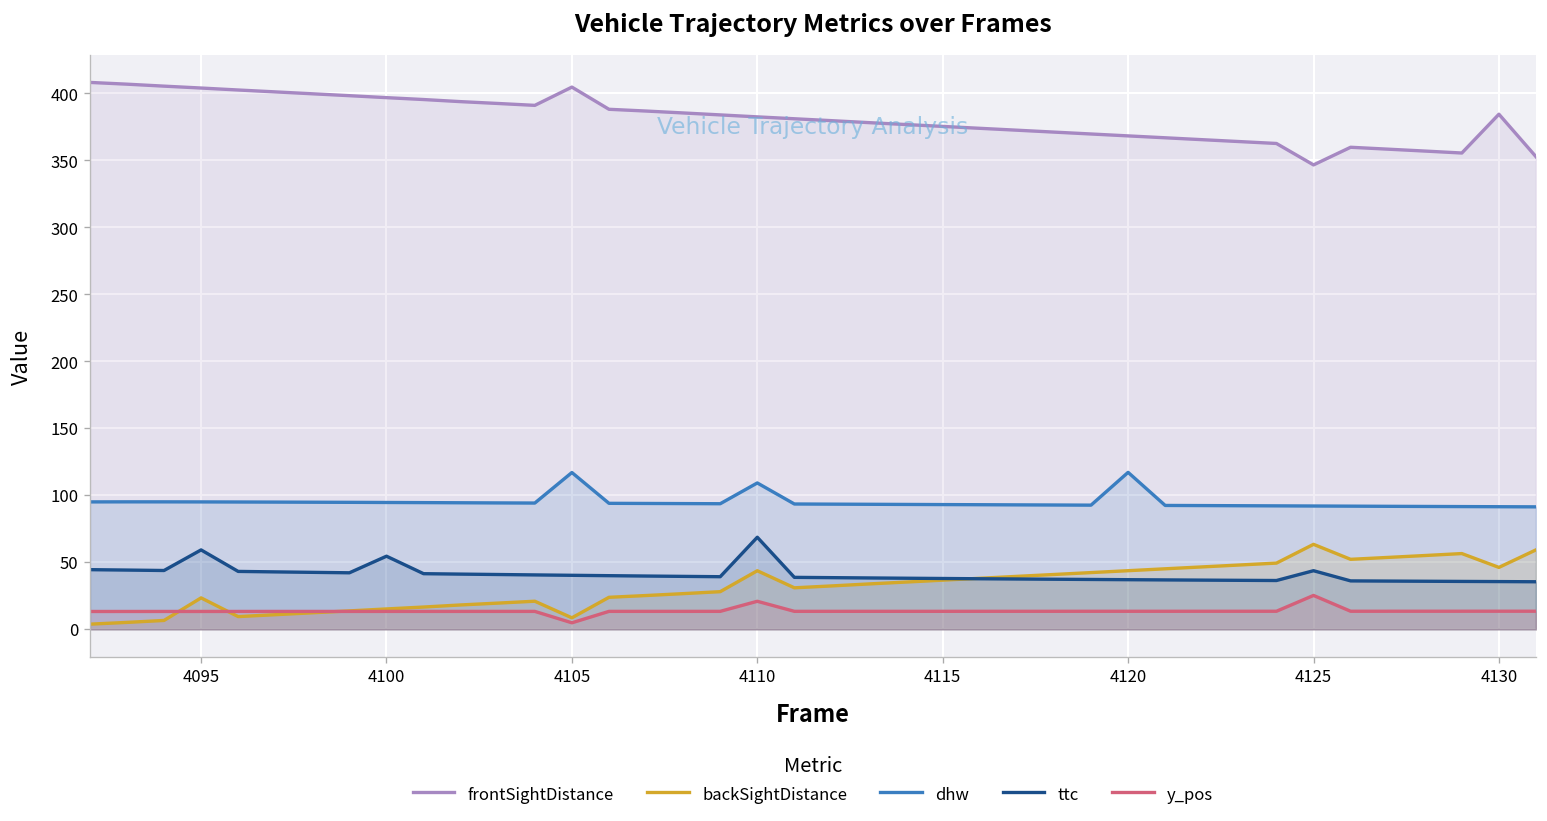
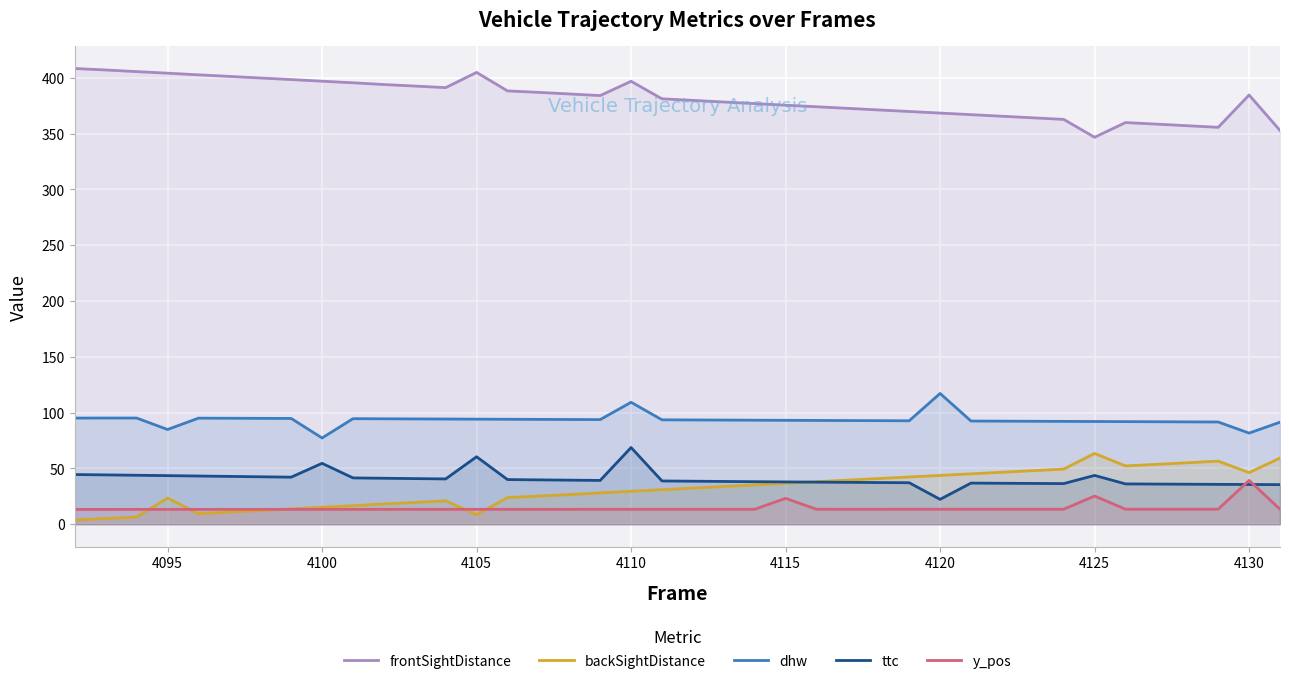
dhw, 4095: 95 -> 85
ttc, 4095: 59 -> 44
dhw, 4100: 95 -> 77
dhw, 4105: 117 -> 94
ttc, 4105: 40 -> 60
y_pos, 4105: 5 -> 13
frontSightDistance, 4110: 383 -> 397
backSightDistance, 4110: 44 -> 30
y_pos, 4110: 21 -> 13
y_pos, 4115: 13 -> 23
ttc, 4120: 37 -> 22
dhw, 4130: 91 -> 82
y_pos, 4130: 13 -> 39
